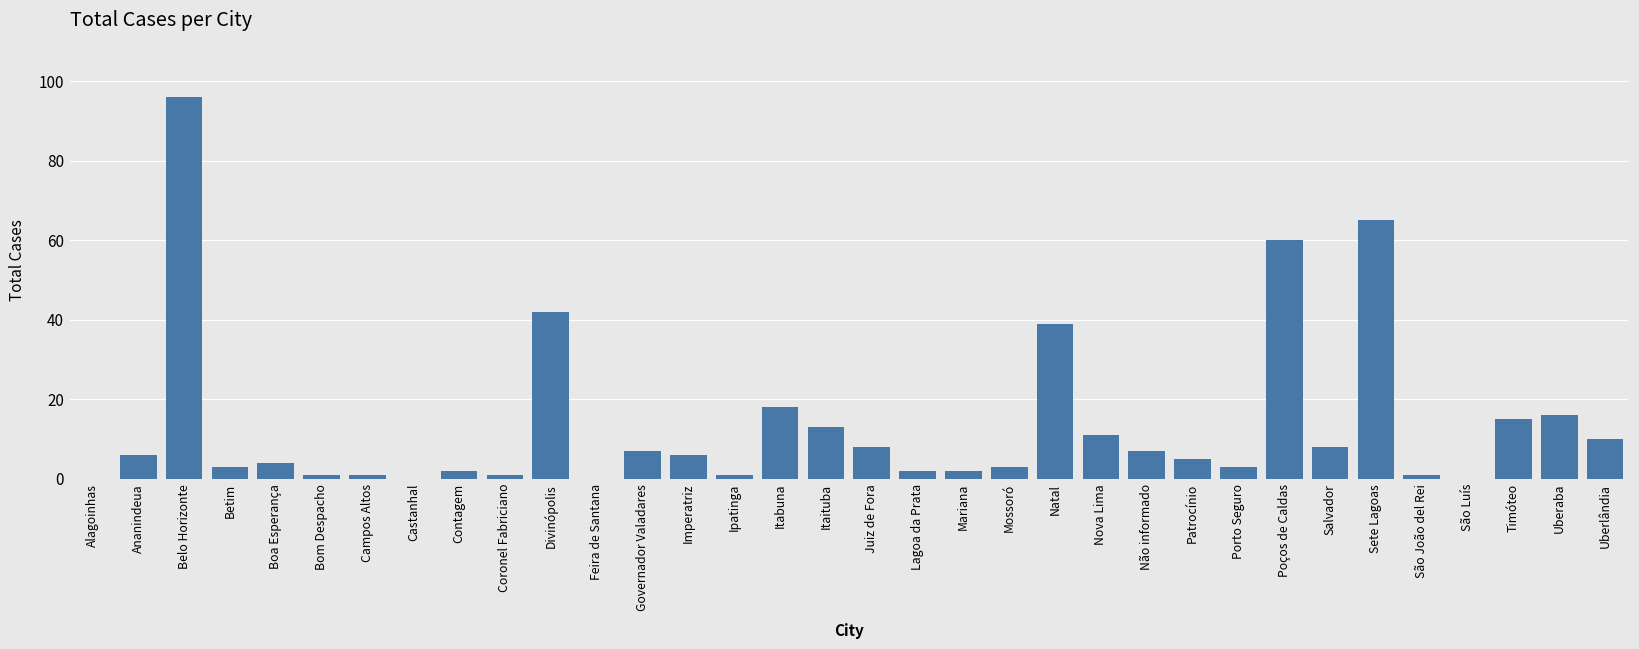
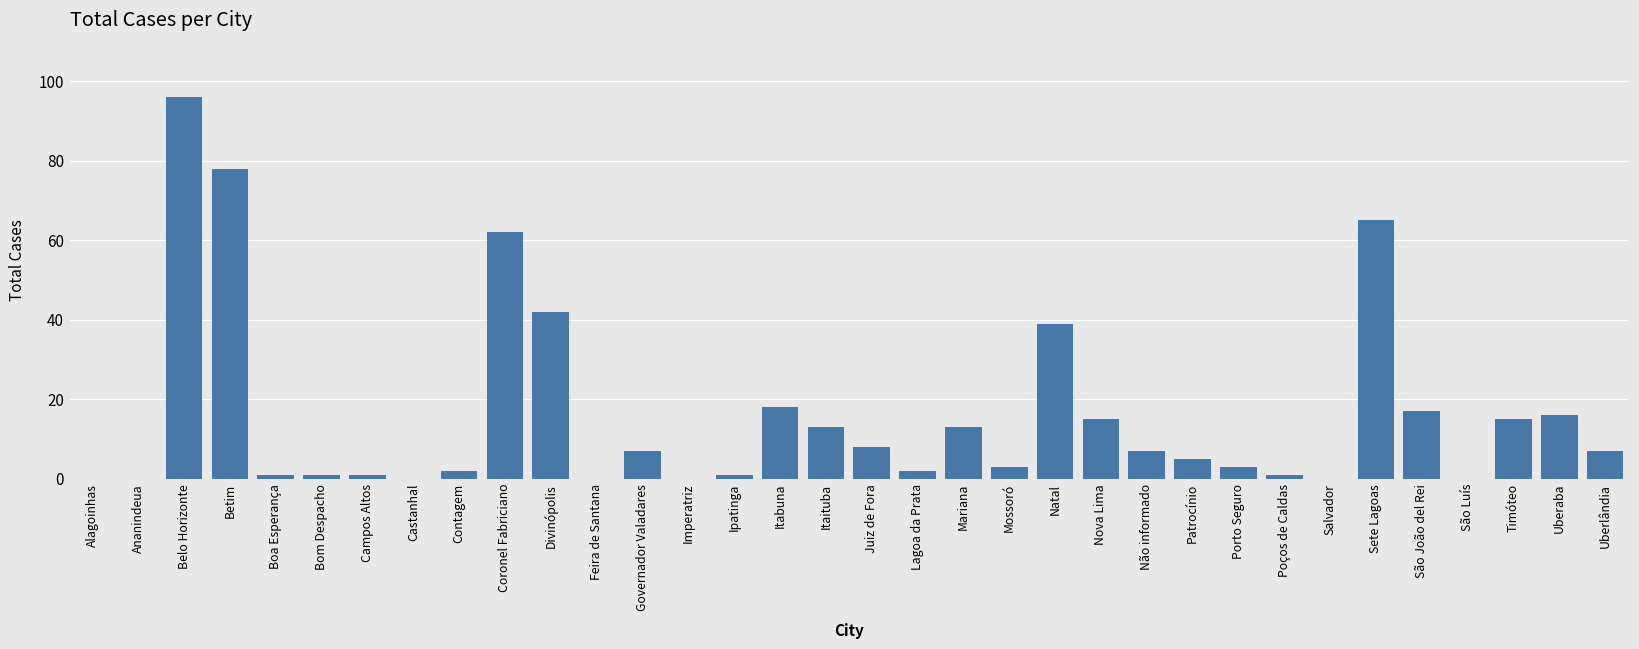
Ananindeua: 6 -> 0
Betim: 3 -> 78
Boa Esperança: 4 -> 1
Coronel Fabriciano: 1 -> 62
Imperatriz: 6 -> 0
Mariana: 2 -> 13
Nova Lima: 11 -> 15
Poços de Caldas: 60 -> 1
Salvador: 8 -> 0
São João del Rei: 1 -> 17
Uberlândia: 10 -> 7
